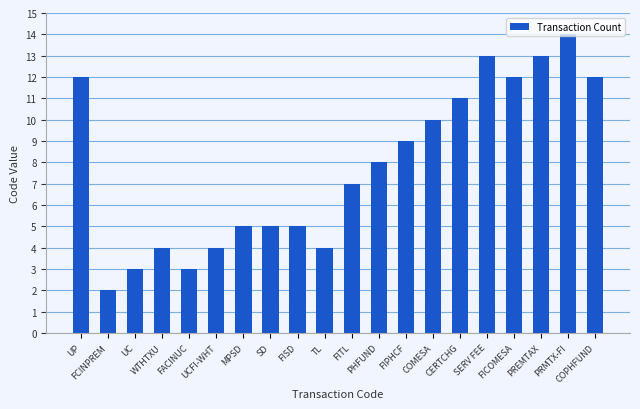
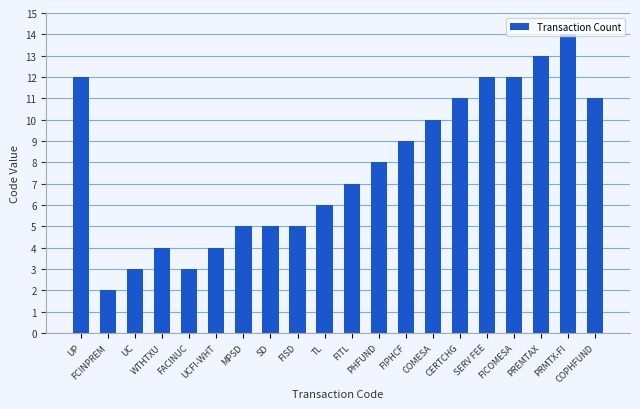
TL: 4 -> 6
SERV FEE: 13 -> 12
COPHFUND: 12 -> 11
